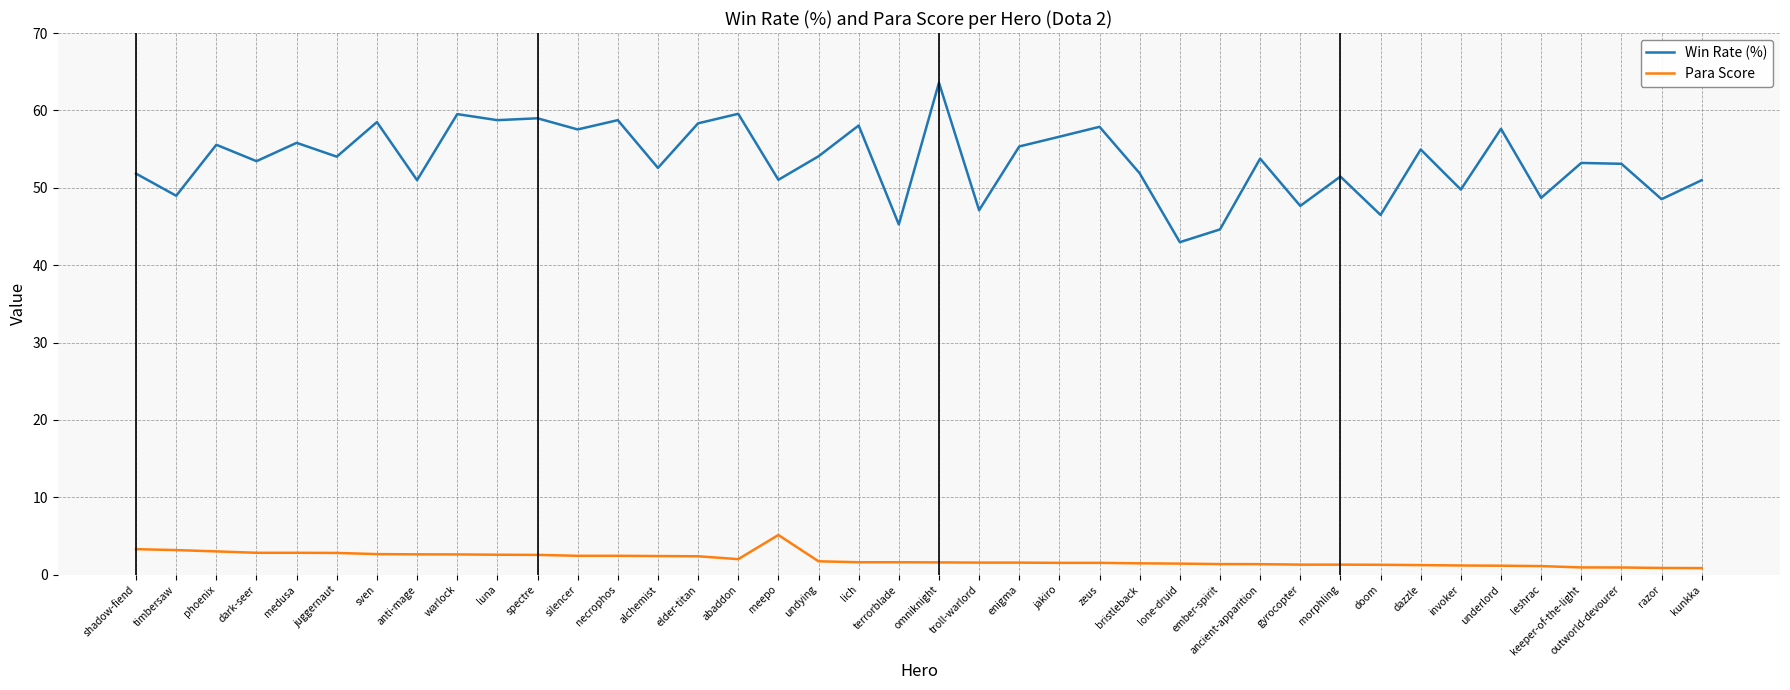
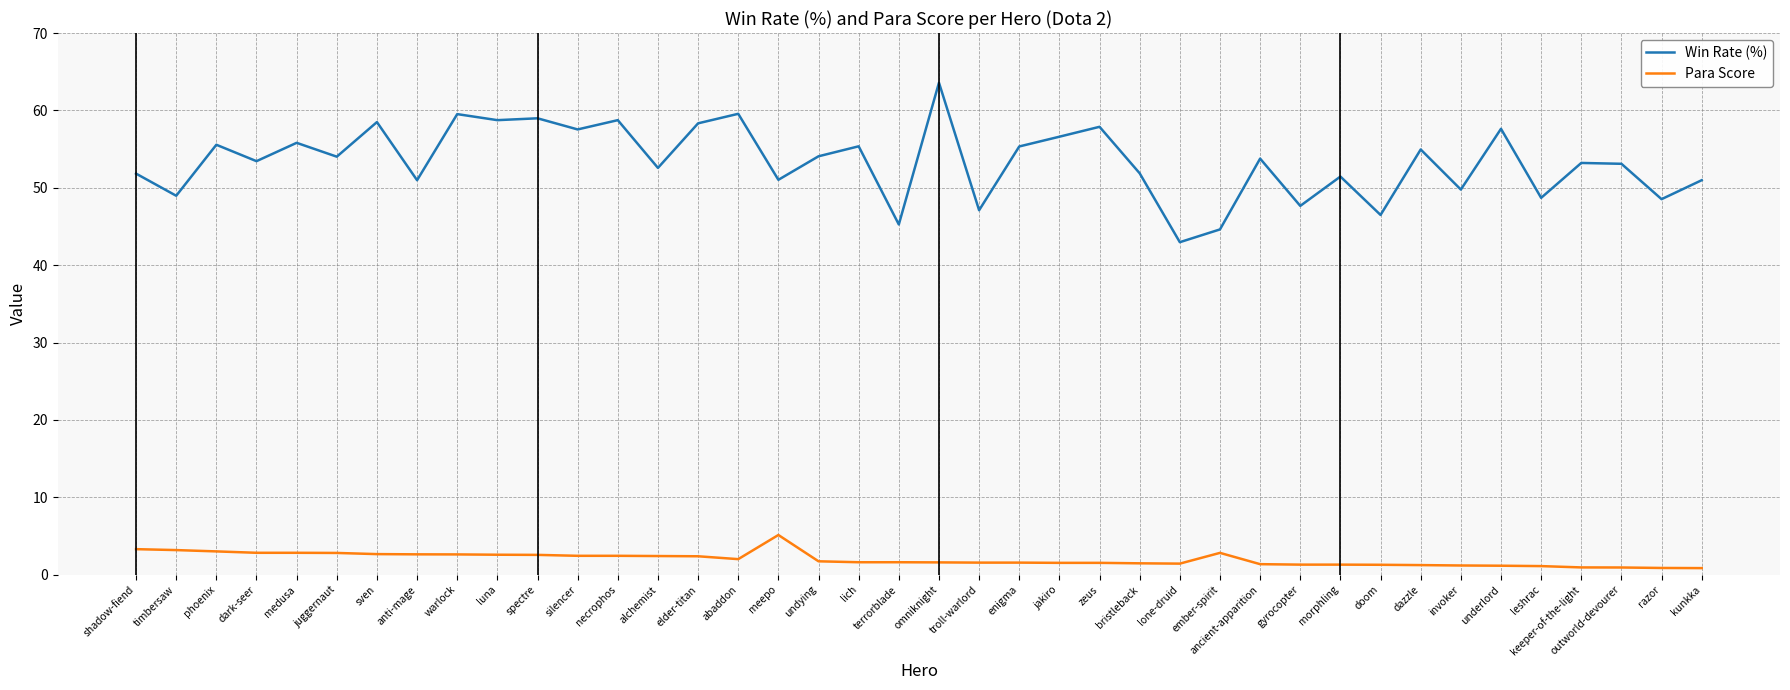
Win Rate (%), lich: 58 -> 55
Para Score, ember-spirit: 1 -> 3
